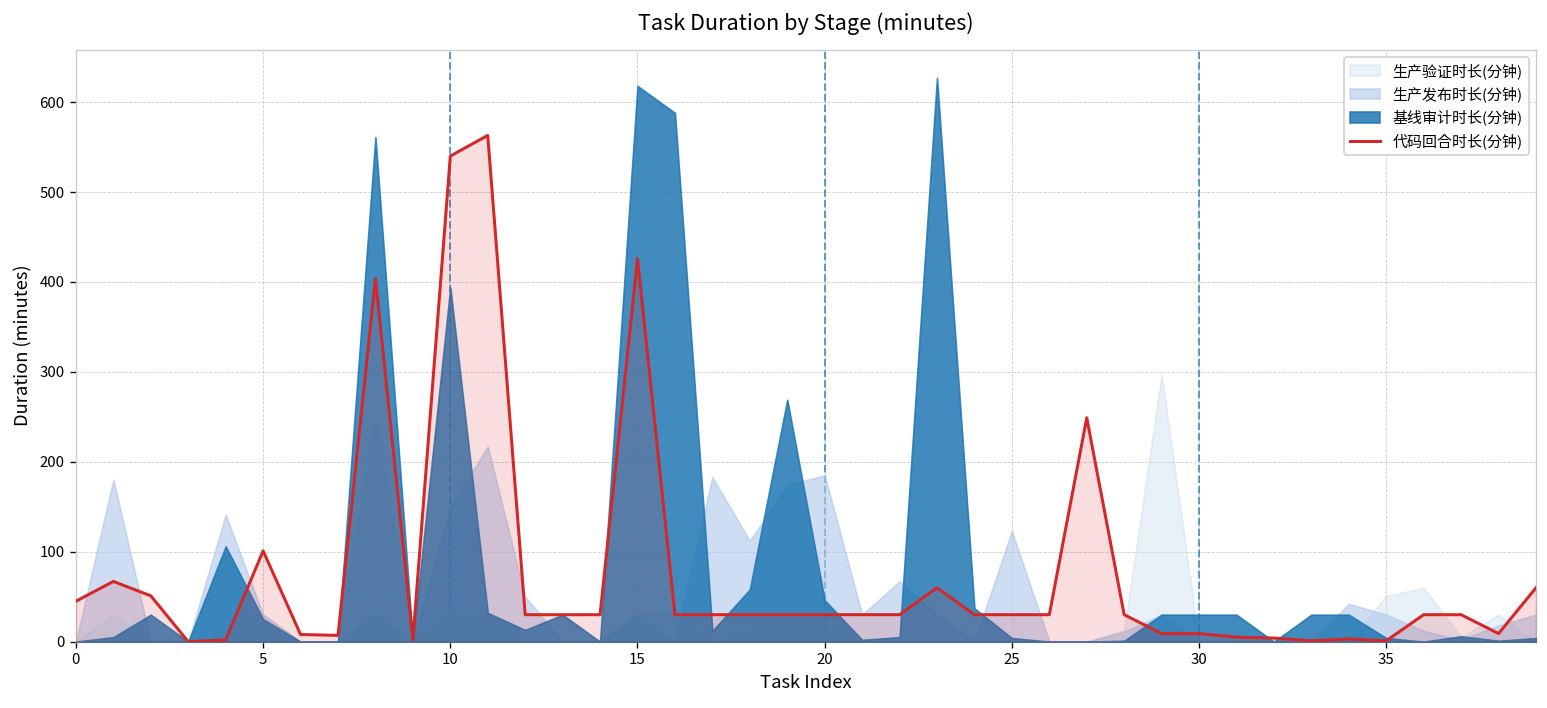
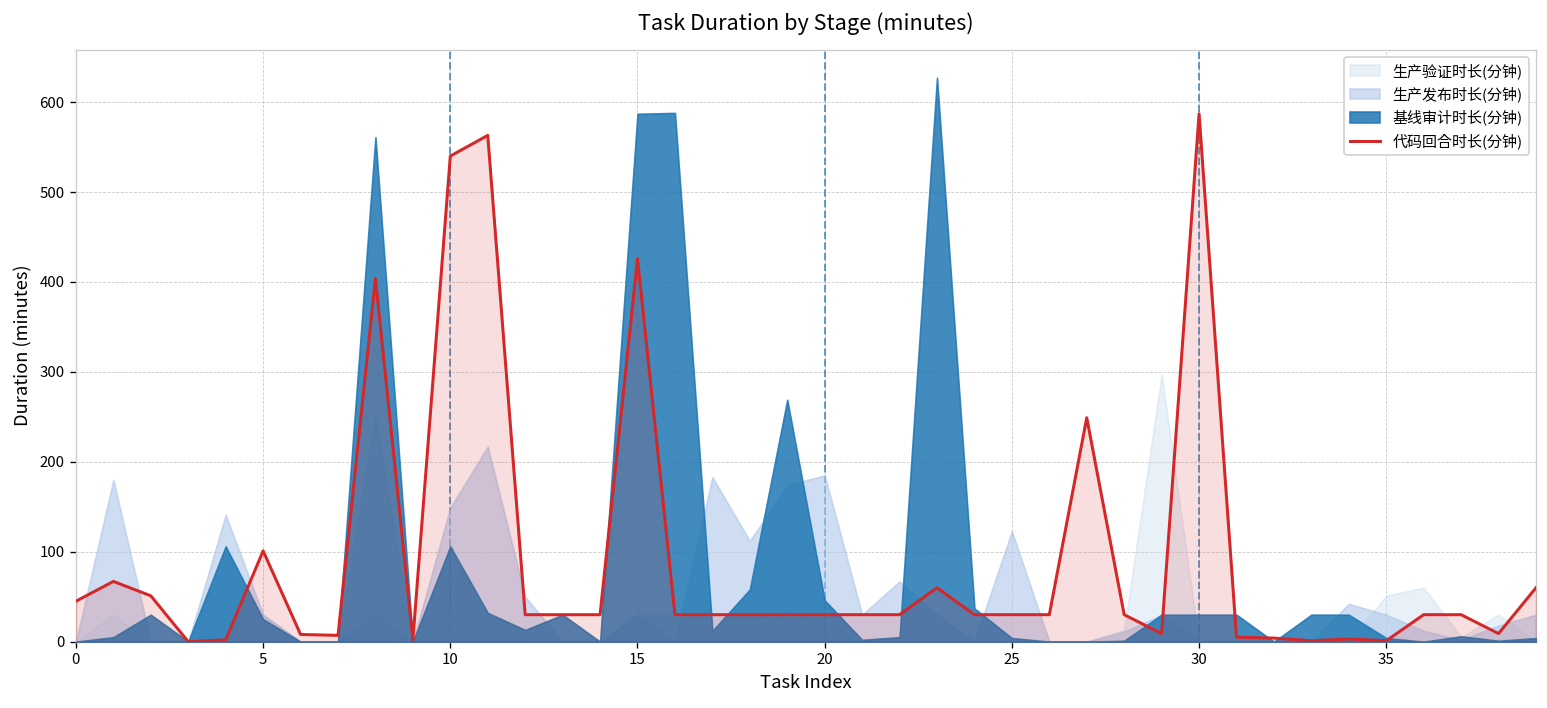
基线审计时长(分钟), 10: 390 -> 110
基线审计时长(分钟), 15: 620 -> 590
代码回合时长(分钟), 30: 10 -> 590
